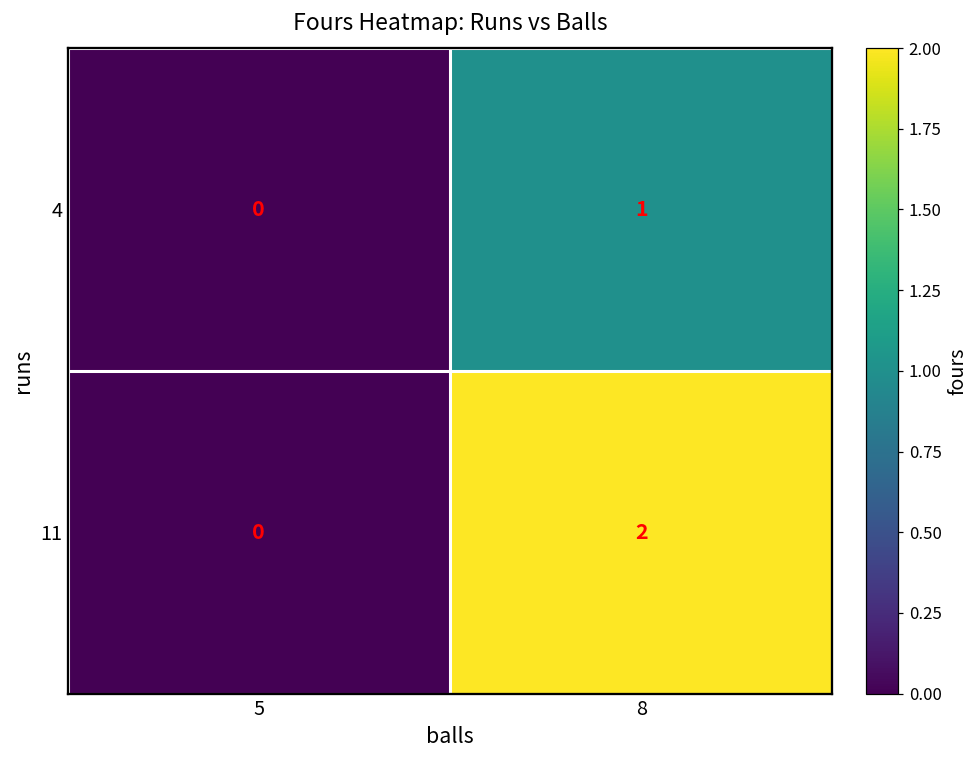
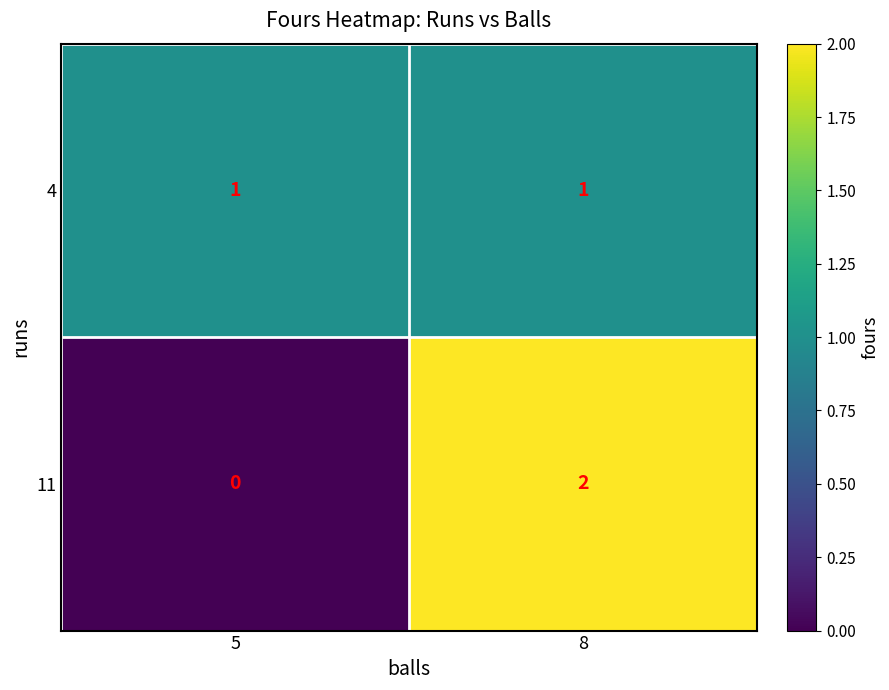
4, 5: 0 -> 1
